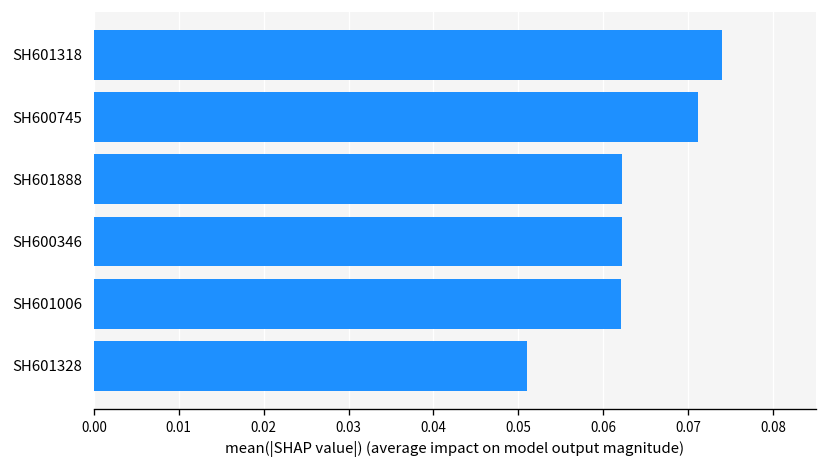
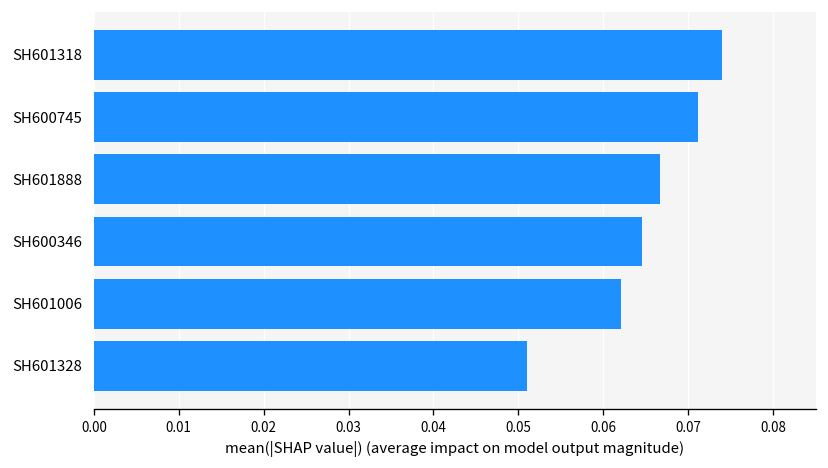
SH601888: 0.062 -> 0.067
SH600346: 0.062 -> 0.065
